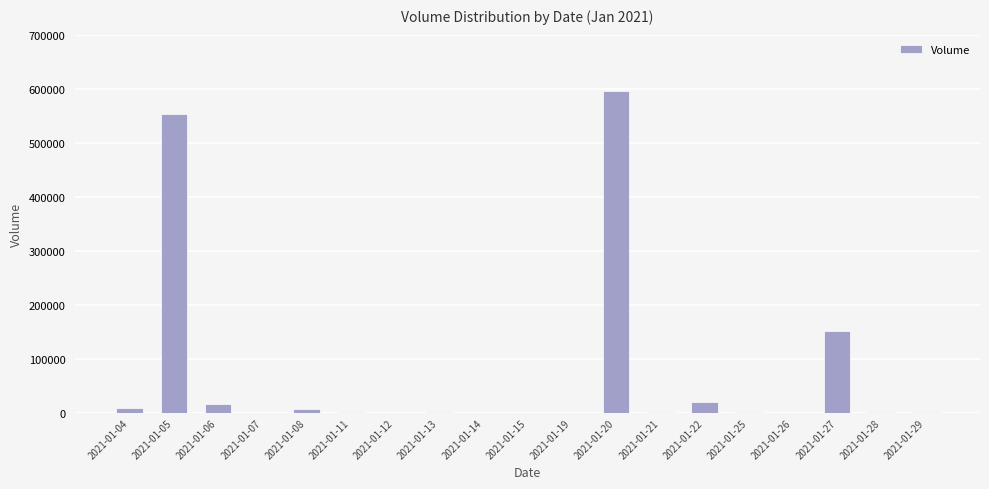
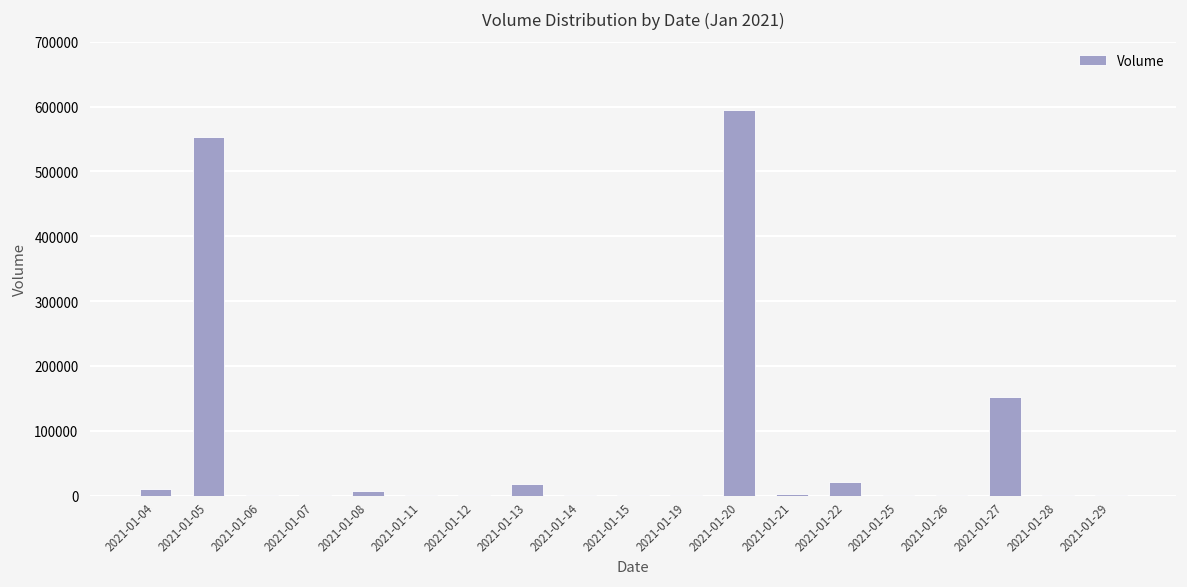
2021-01-06: 20000 -> 0
2021-01-13: 0 -> 20000
